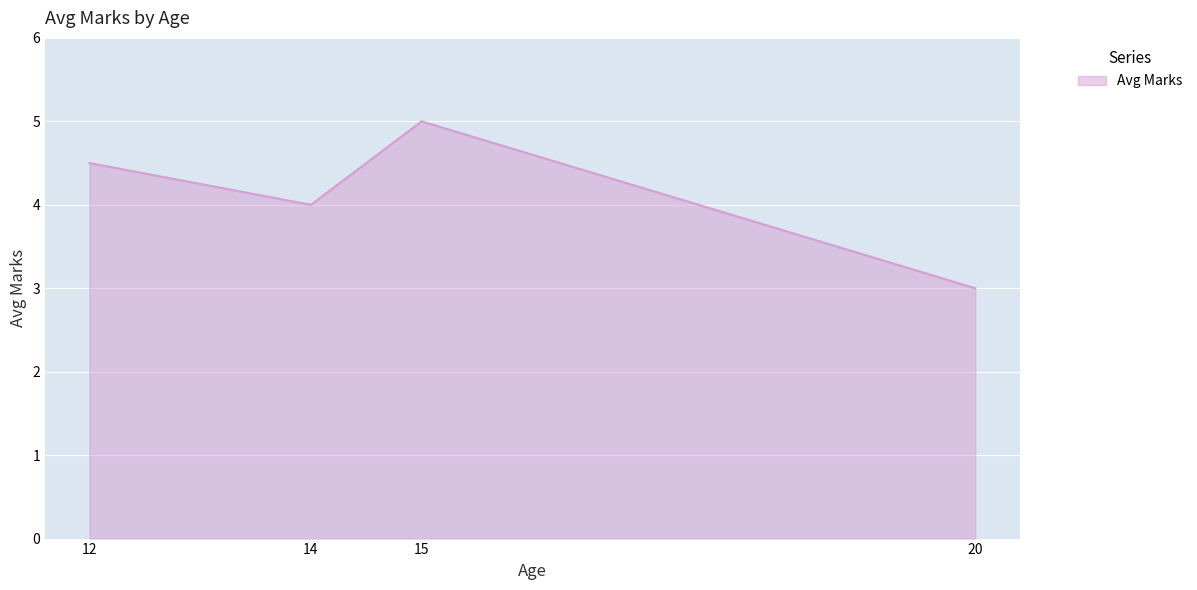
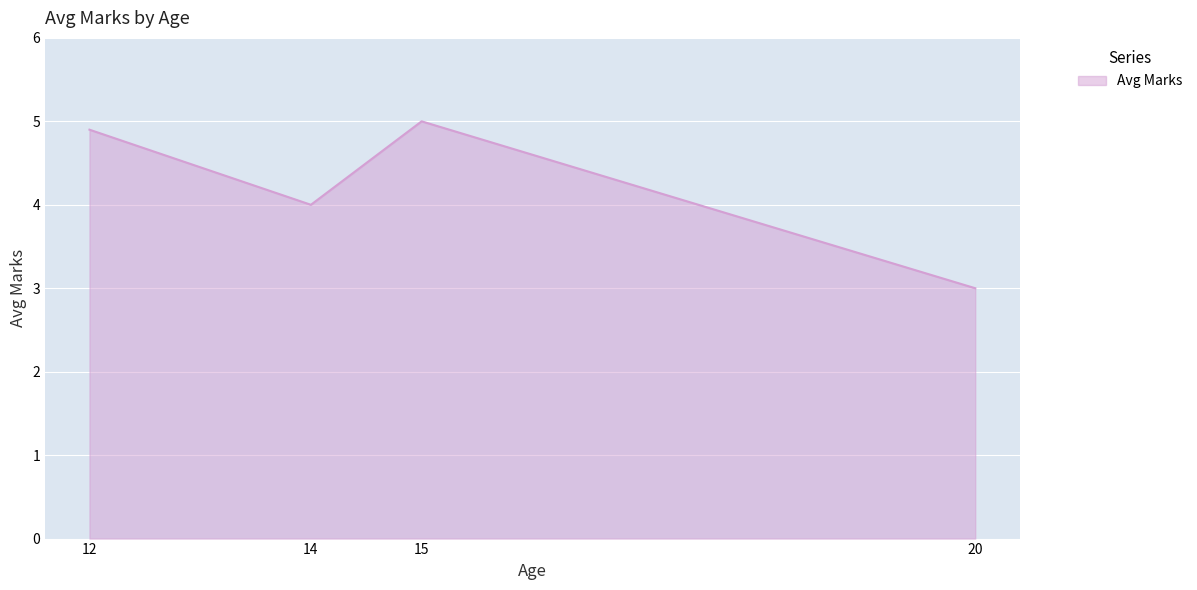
12: 4.5 -> 4.9
